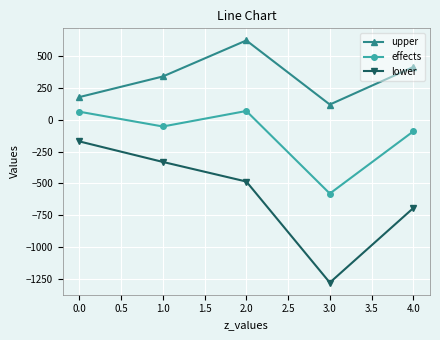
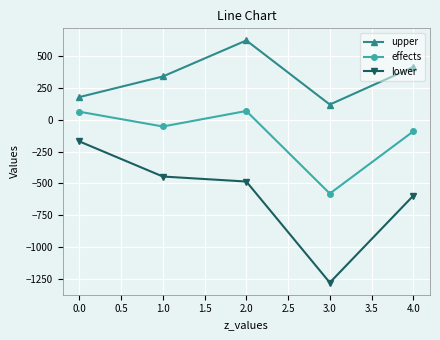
lower, 1.0: -330 -> -450
lower, 4.0: -690 -> -600
